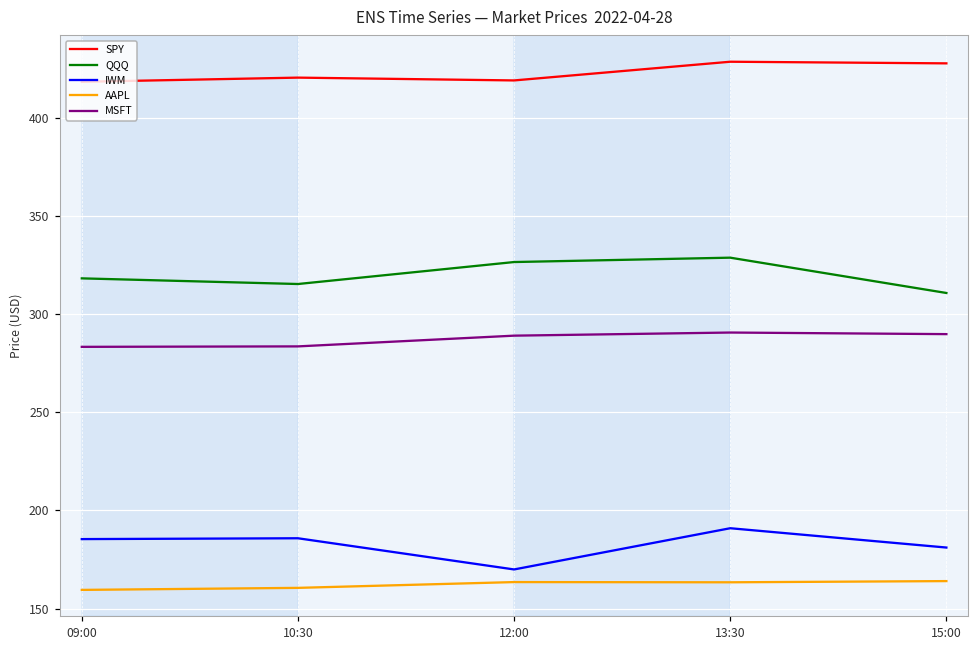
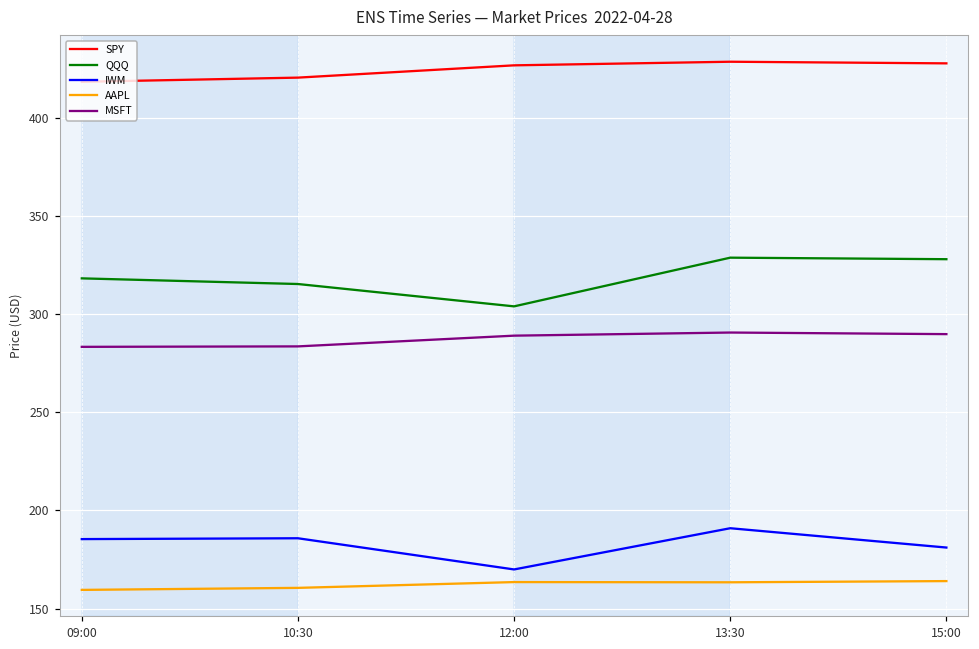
SPY, 12:00: 419 -> 427
QQQ, 12:00: 327 -> 304
QQQ, 15:00: 311 -> 328
